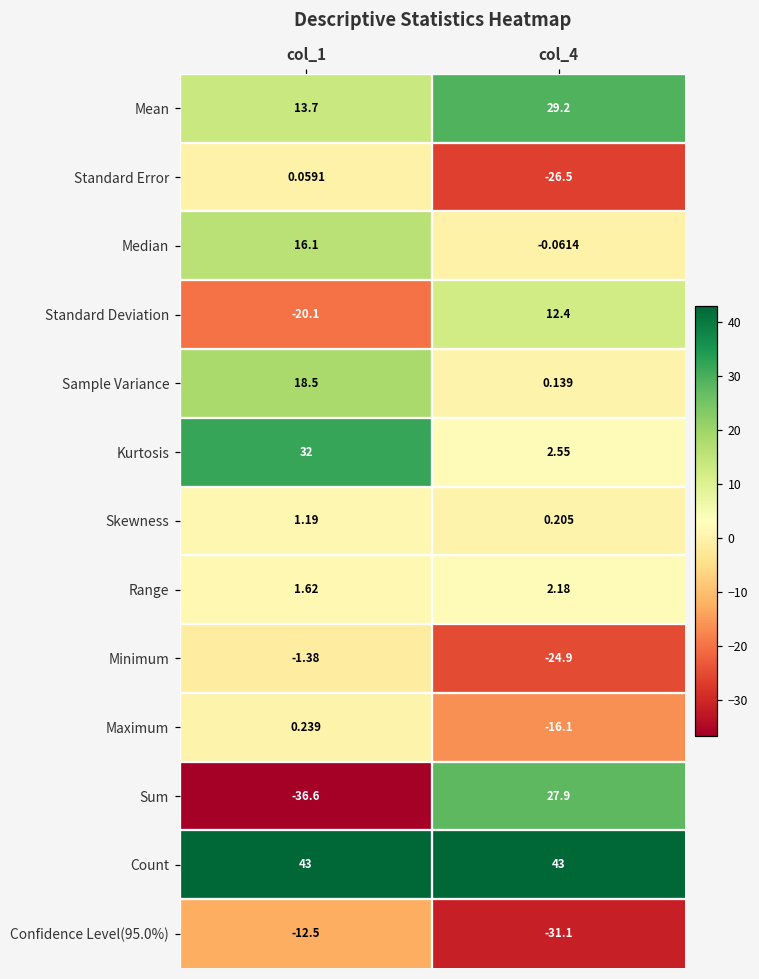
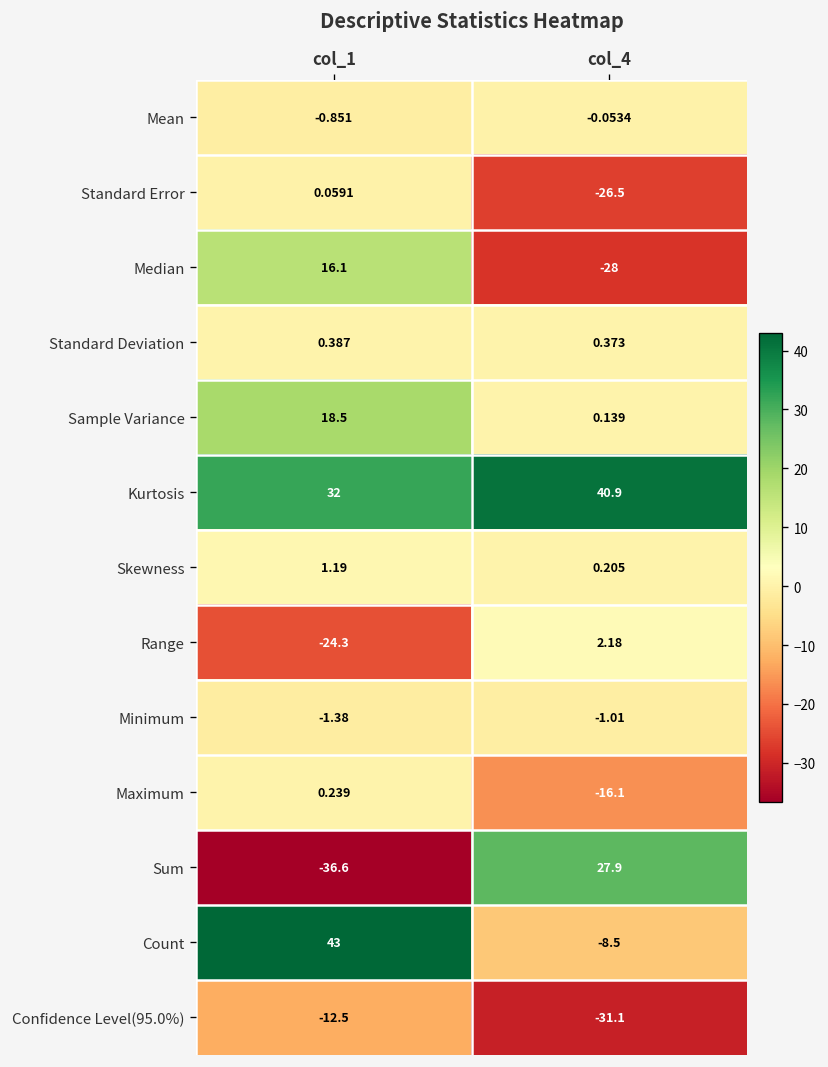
Mean, col_1: 13.7 -> -0.851
Mean, col_4: 29.2 -> -0.0534
Median, col_4: -0.0614 -> -28
Standard Deviation, col_1: -20.1 -> 0.387
Standard Deviation, col_4: 12.4 -> 0.373
Kurtosis, col_4: 2.55 -> 40.9
Range, col_1: 1.62 -> -24.3
Minimum, col_4: -24.9 -> -1.01
Count, col_4: 43 -> -8.5
